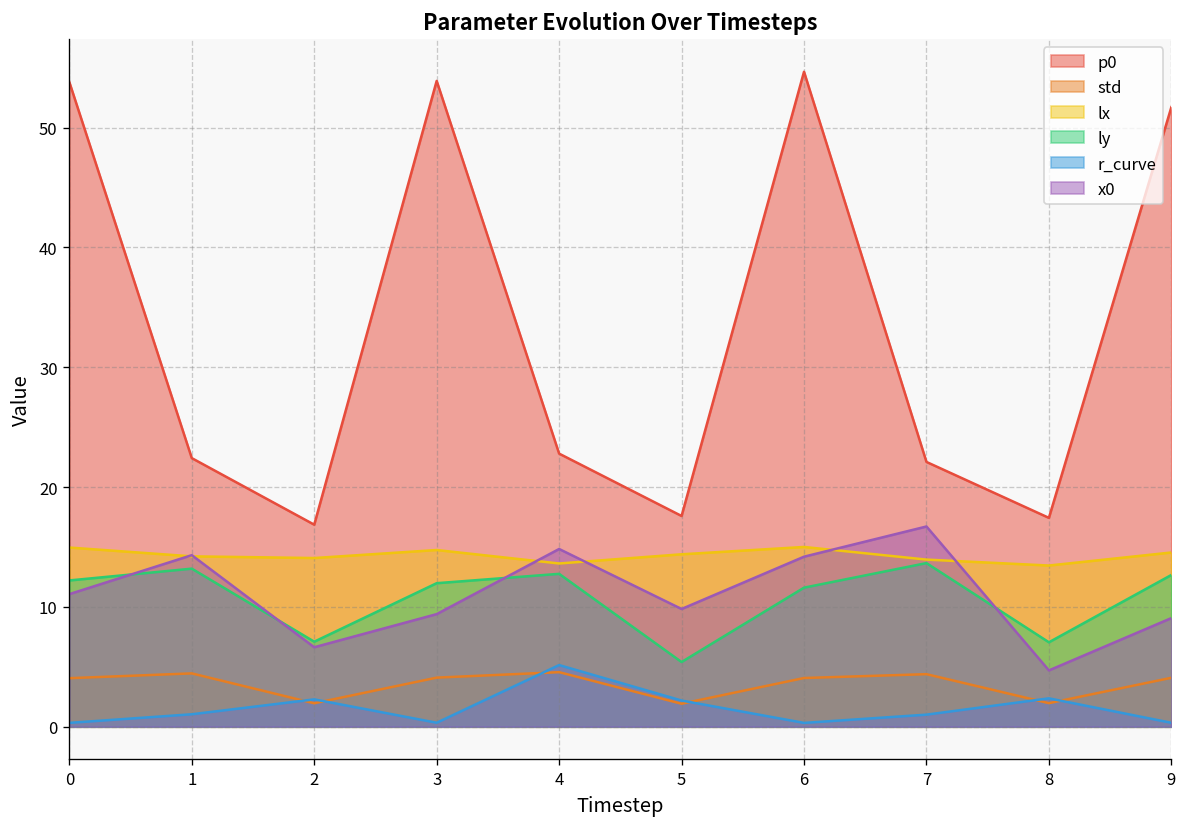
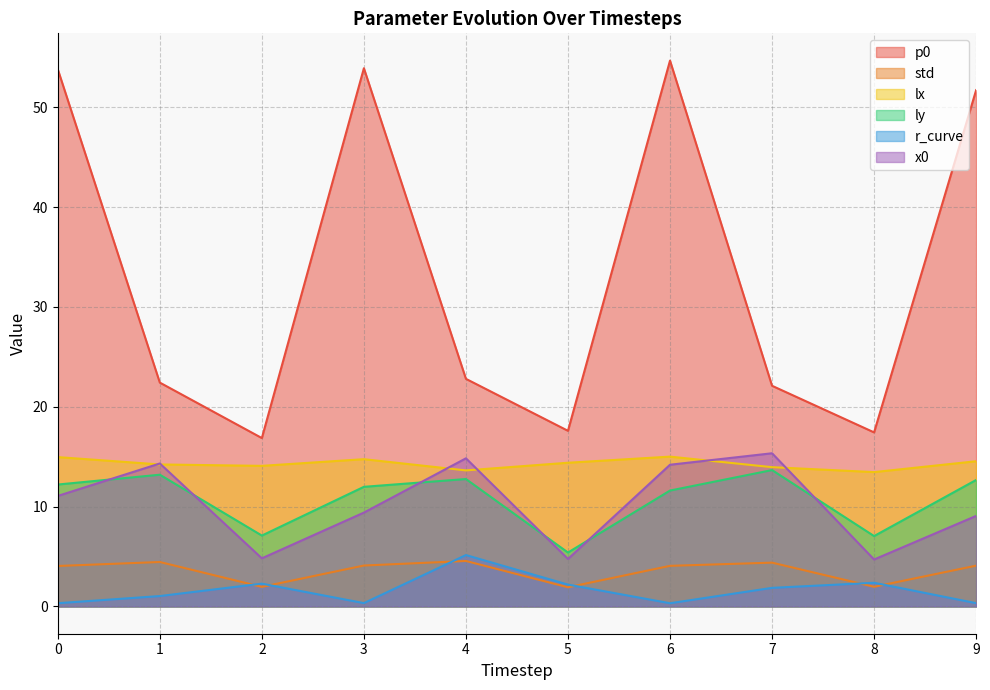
x0, 2: 7 -> 5
x0, 5: 10 -> 5
r_curve, 7: 1 -> 2
x0, 7: 17 -> 15
